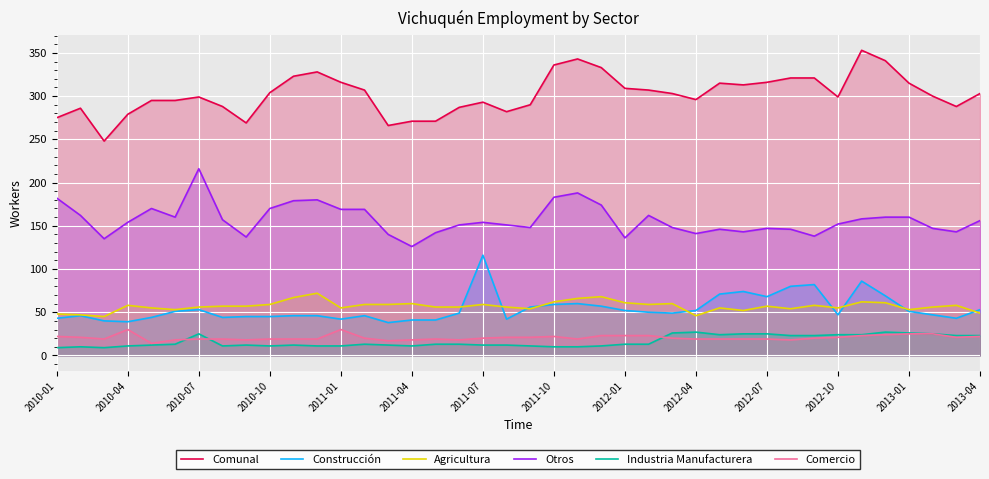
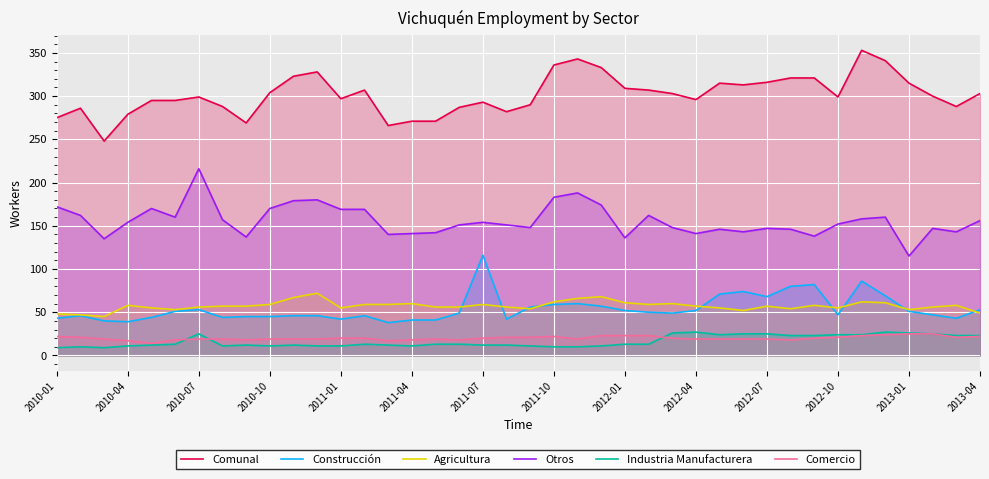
Otros, 2010-01: 180 -> 170
Comercio, 2010-04: 30 -> 20
Comunal, 2011-01: 320 -> 300
Comercio, 2011-01: 30 -> 20
Otros, 2011-04: 130 -> 140
Agricultura, 2012-04: 50 -> 60
Otros, 2013-01: 160 -> 120
